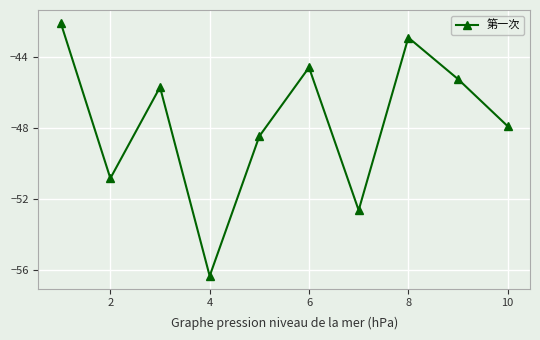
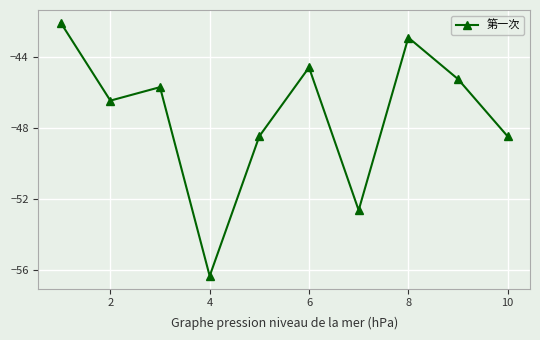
2: -50.8 -> -46.5
10: -47.9 -> -48.5
